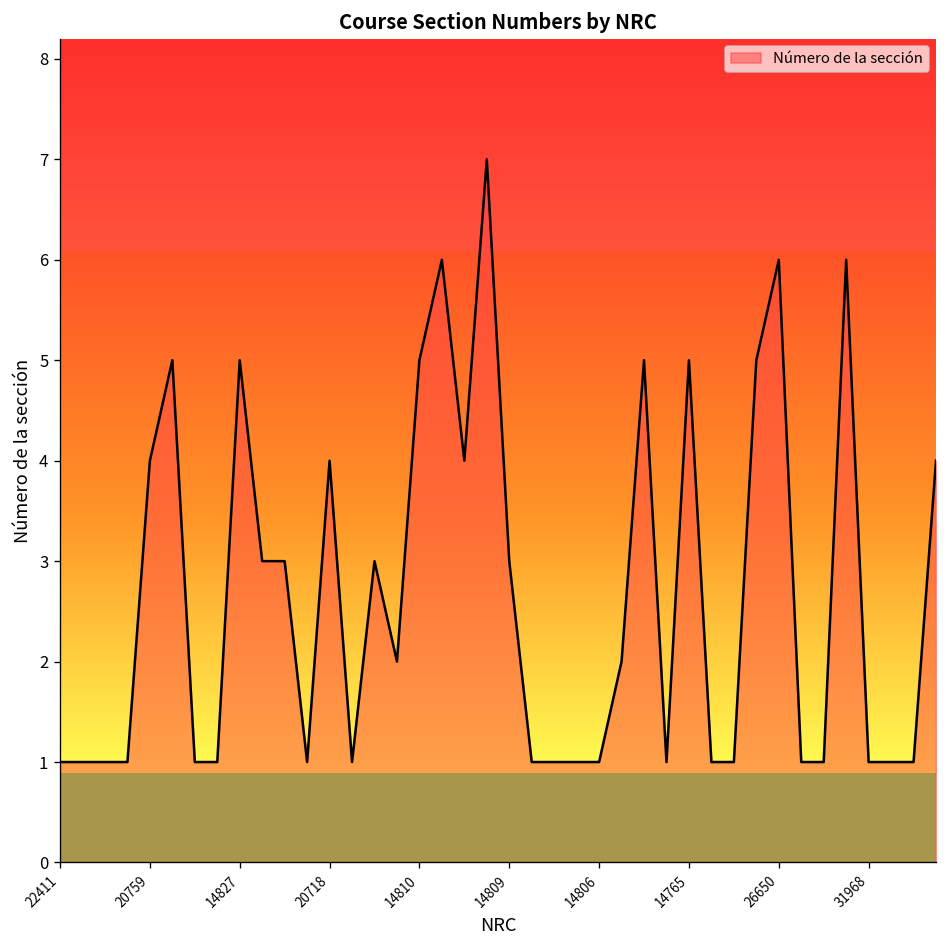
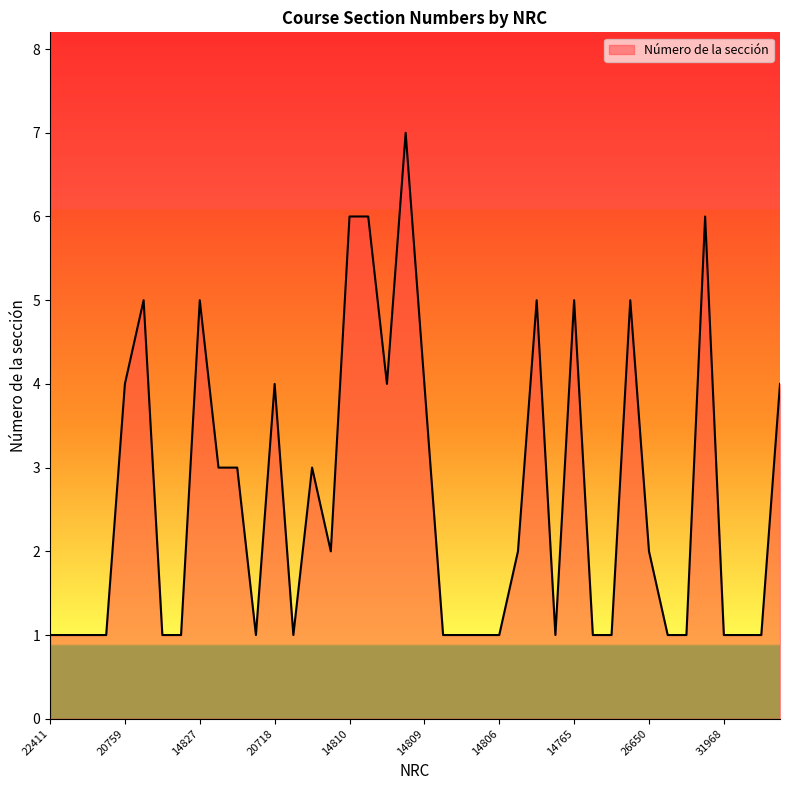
14810: 5 -> 6
14809: 3 -> 4
26650: 6 -> 2
